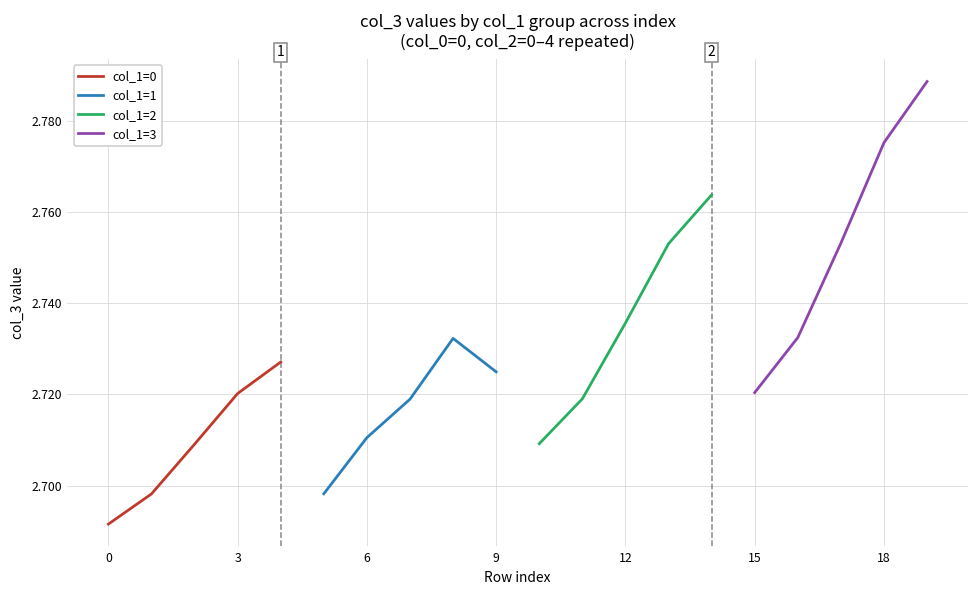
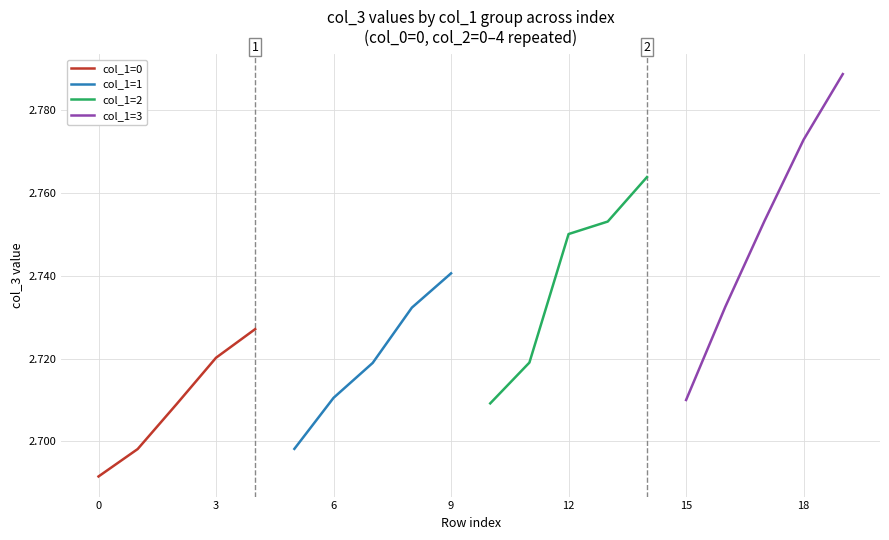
col_1=1, 9: 2.725 -> 2.741
col_1=2, 12: 2.736 -> 2.750
col_1=3, 15: 2.720 -> 2.710
col_1=3, 18: 2.775 -> 2.773
